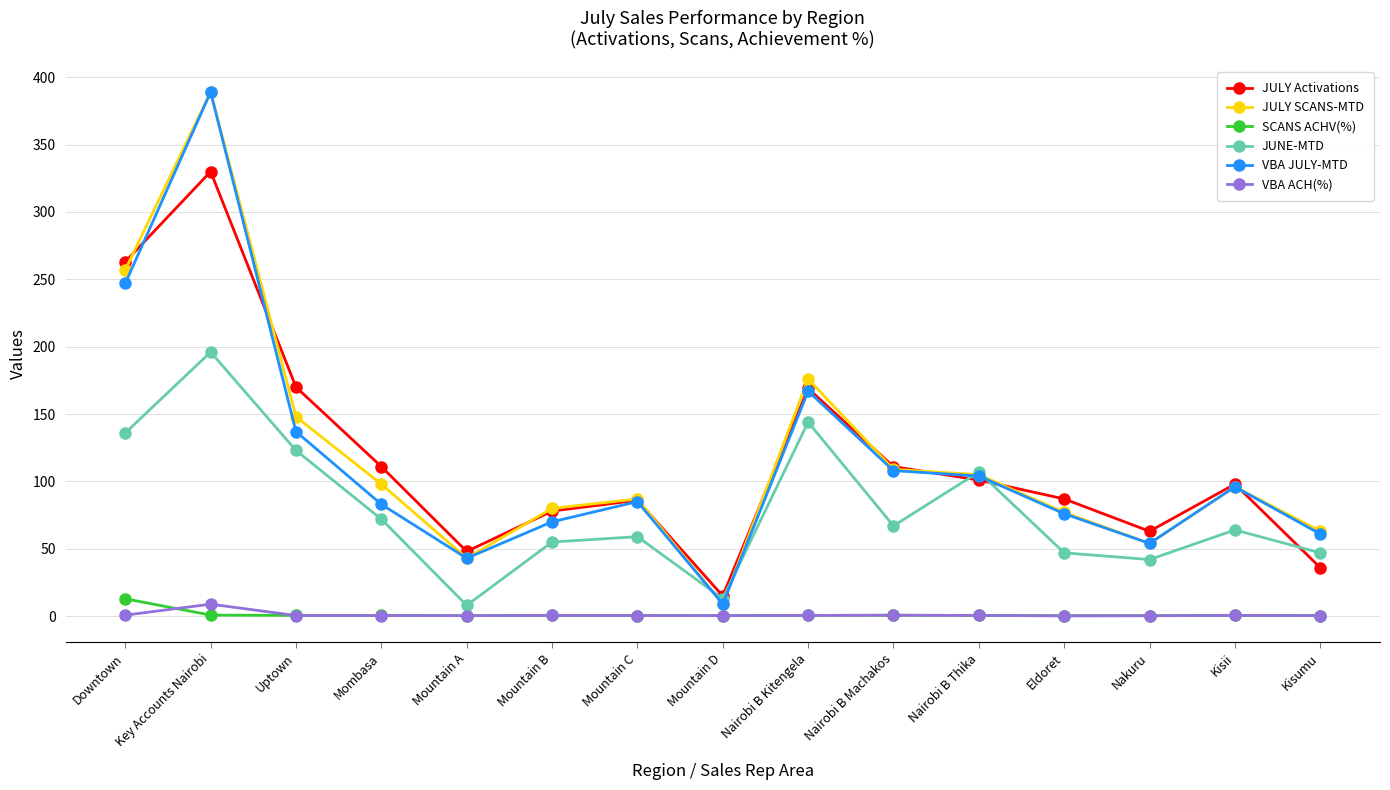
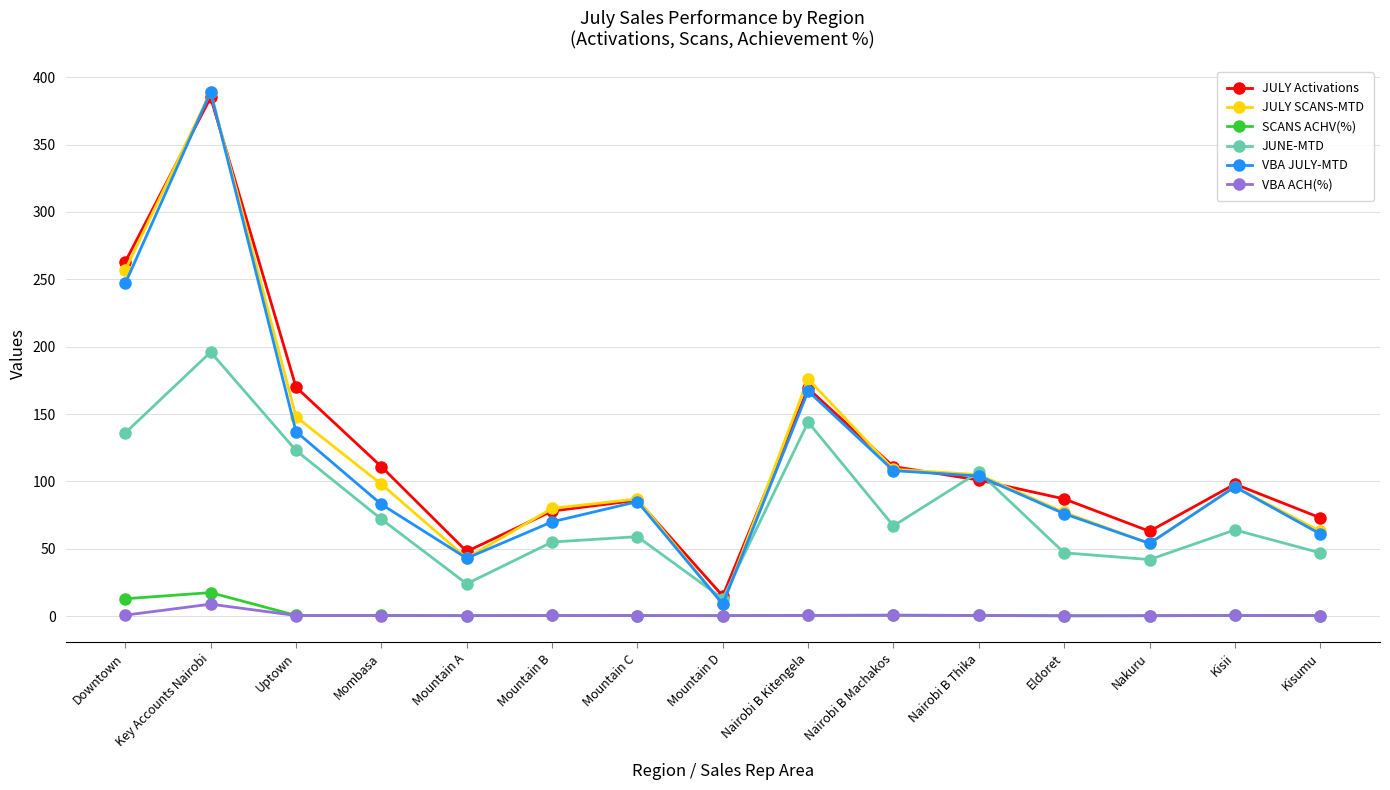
JULY Activations, Key Accounts Nairobi: 330 -> 385
SCANS ACHV(%), Key Accounts Nairobi: 1 -> 17
JUNE-MTD, Mountain A: 8 -> 24
JULY Activations, Kisumu: 36 -> 73
